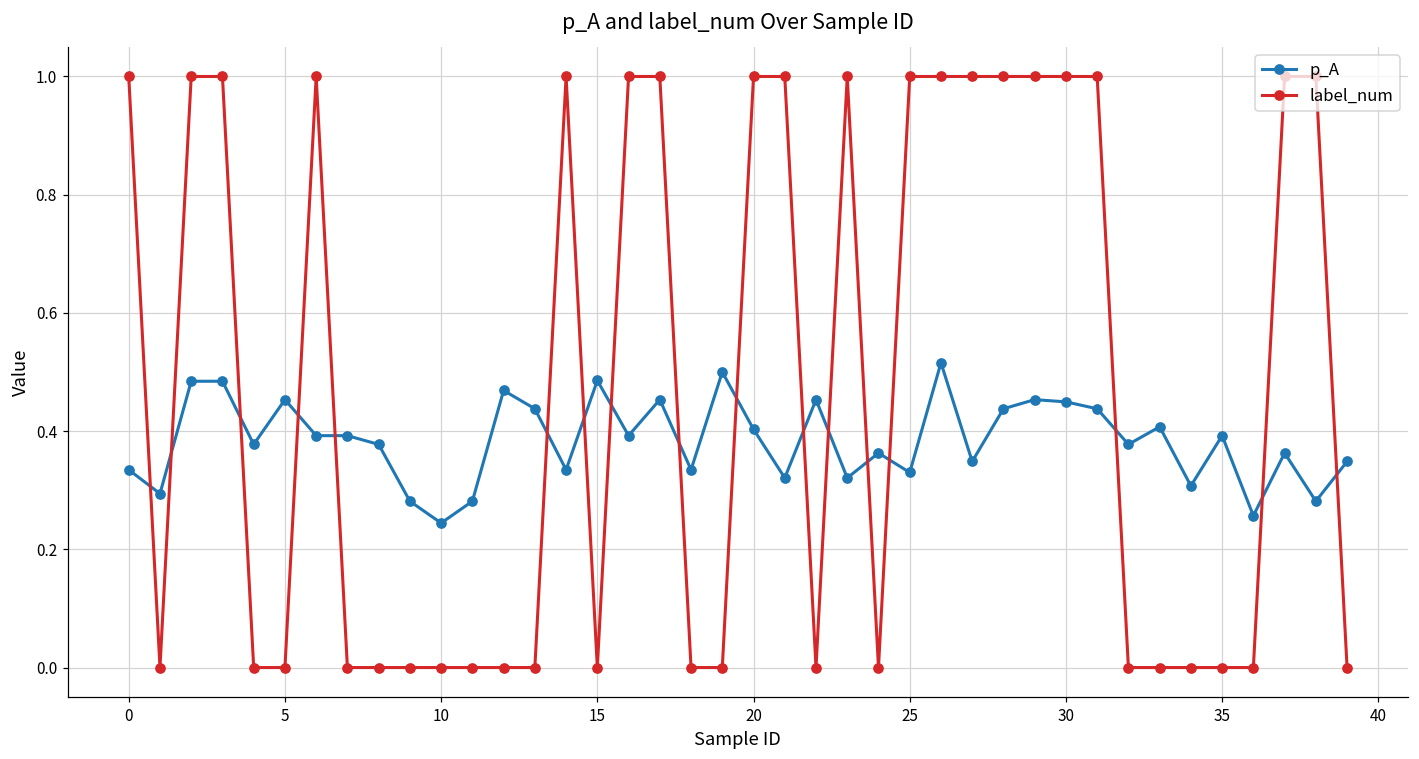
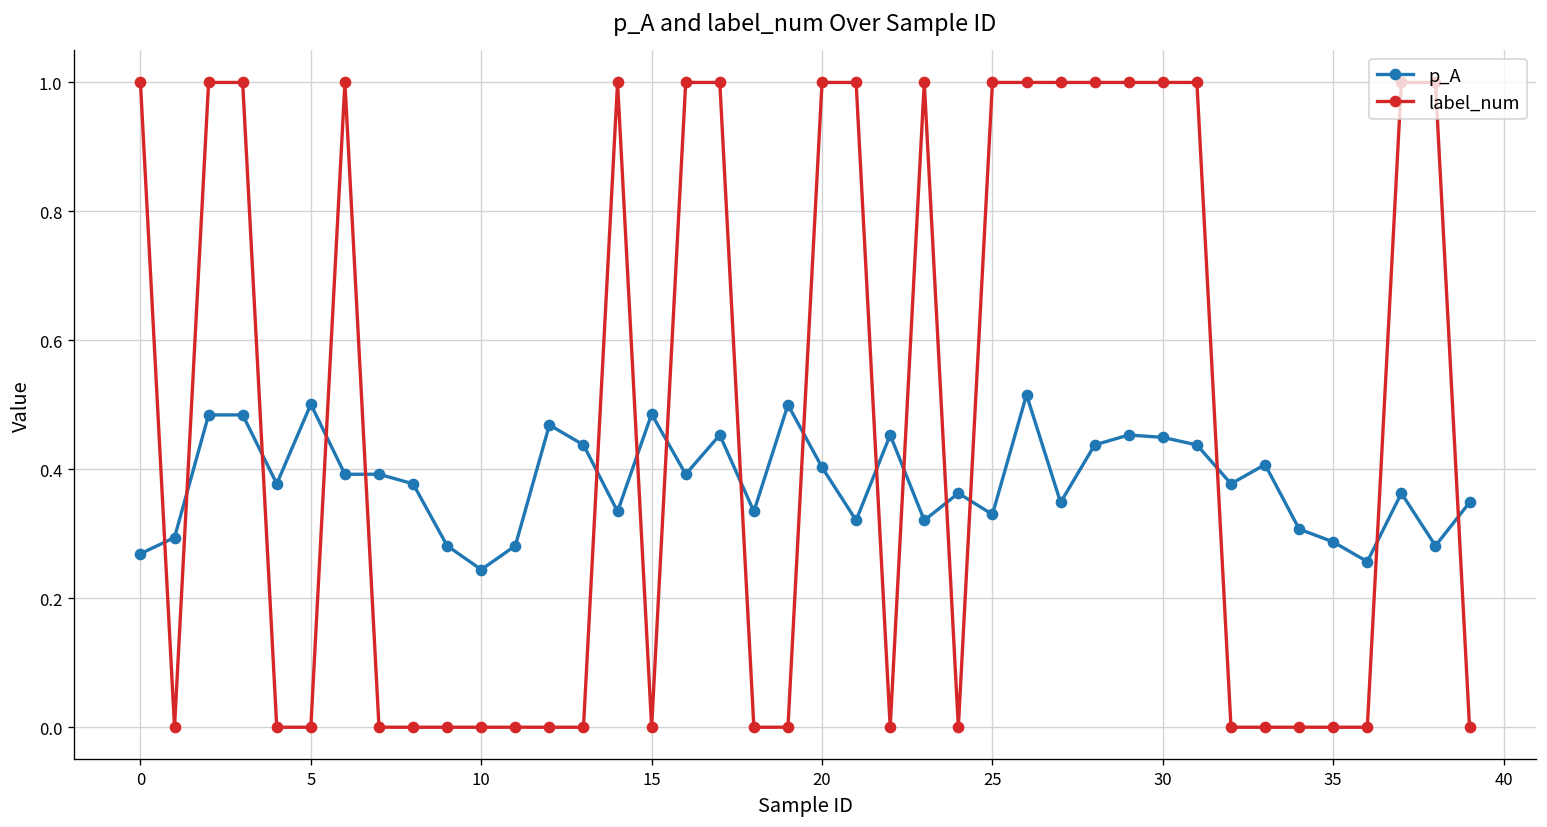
p_A, 0: 0.33 -> 0.27
p_A, 5: 0.45 -> 0.50
p_A, 35: 0.39 -> 0.29
